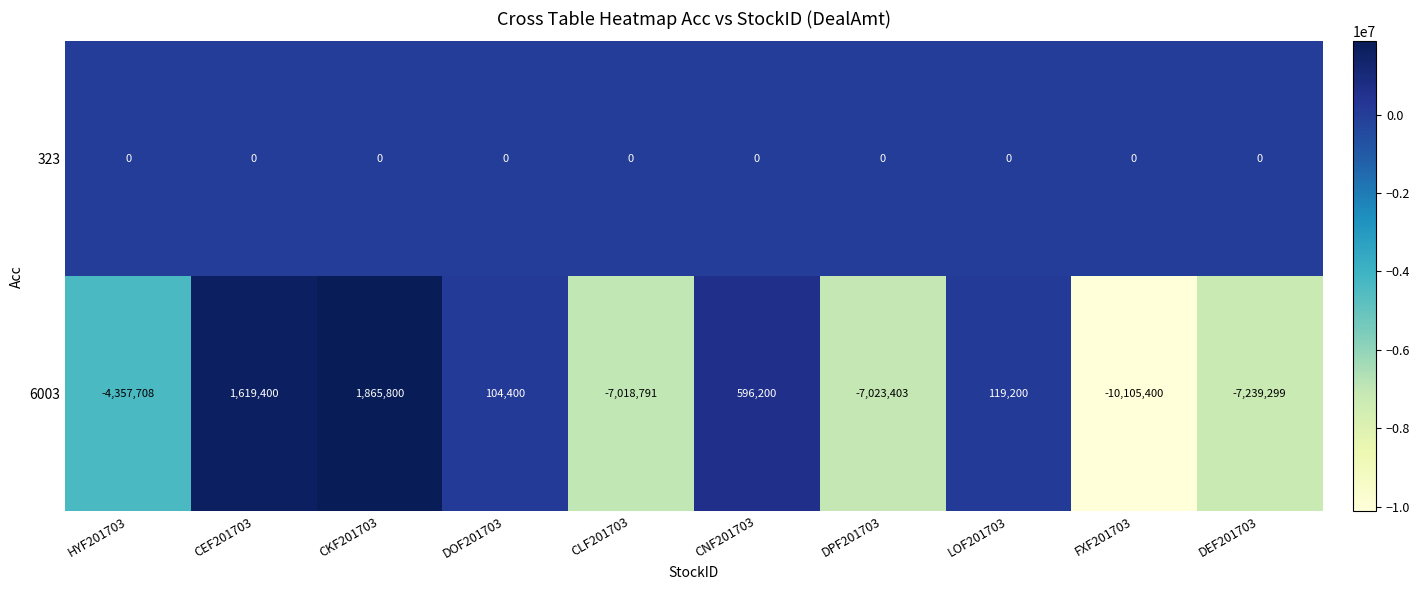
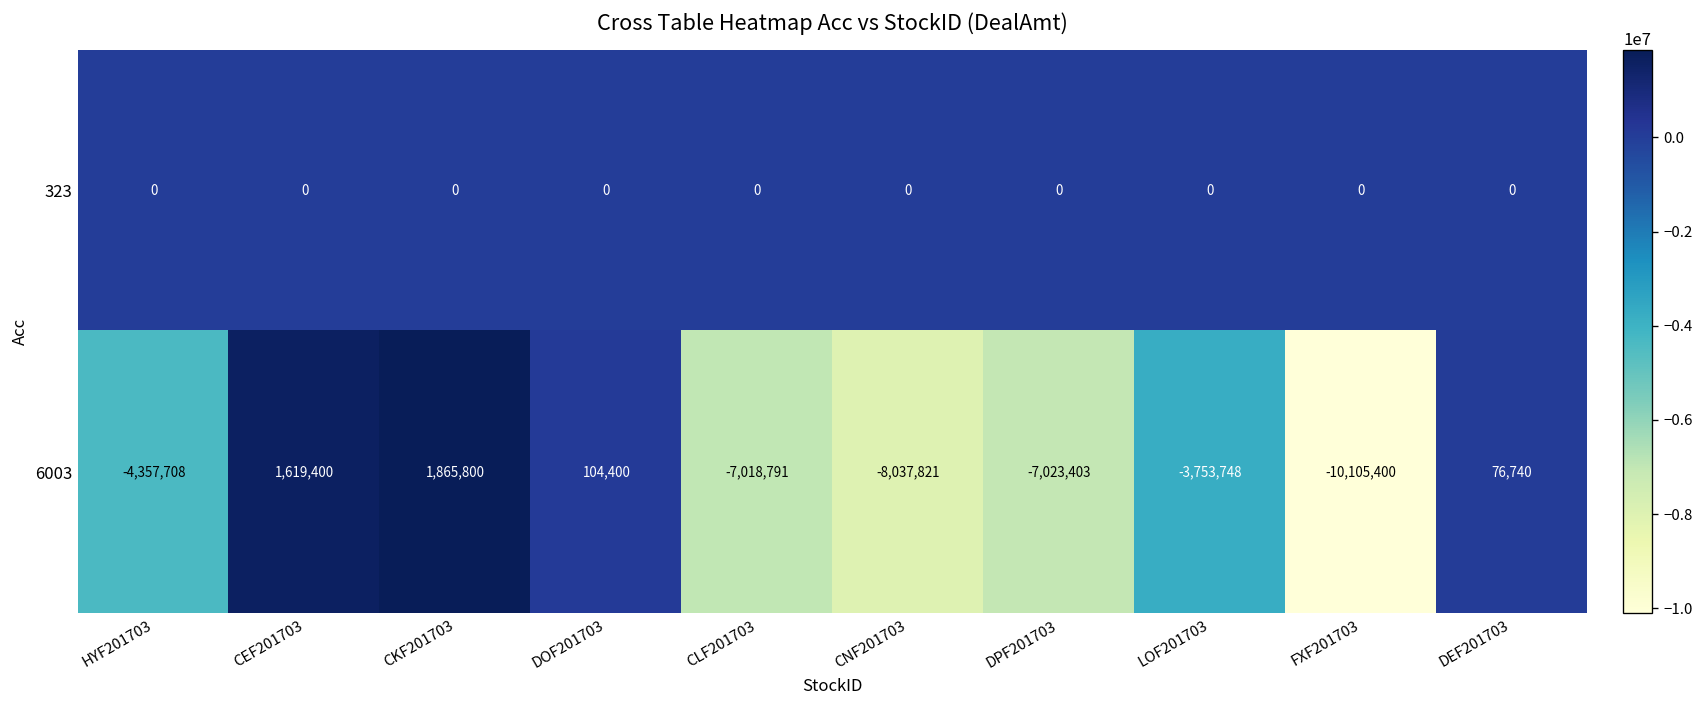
6003, CNF201703: 596,200 -> -8,037,821
6003, LOF201703: 119,200 -> -3,753,748
6003, DEF201703: -7,239,299 -> 76,740
